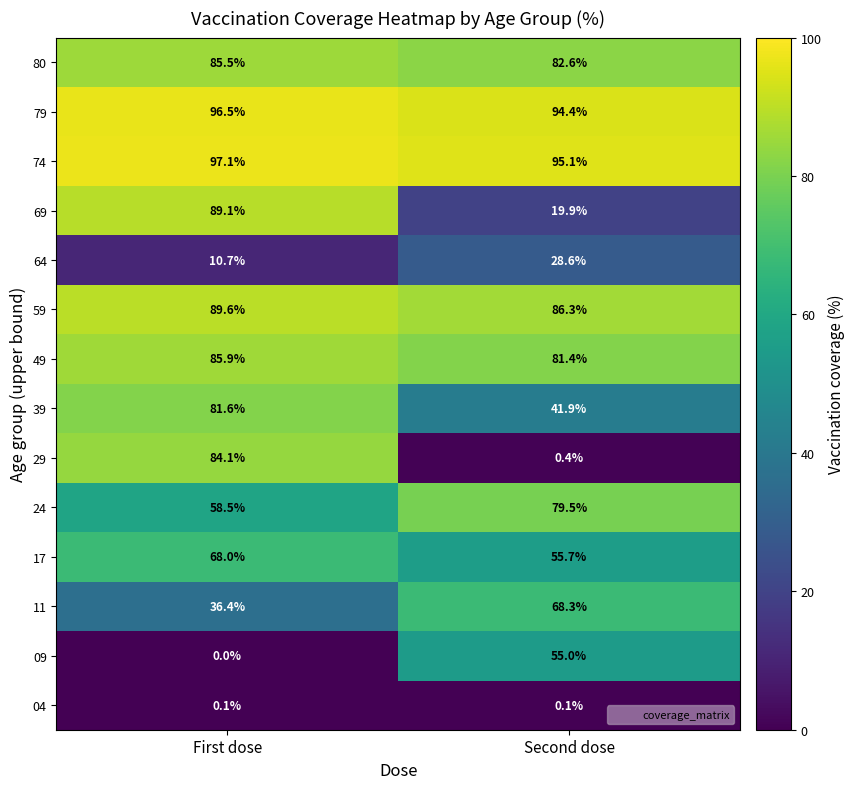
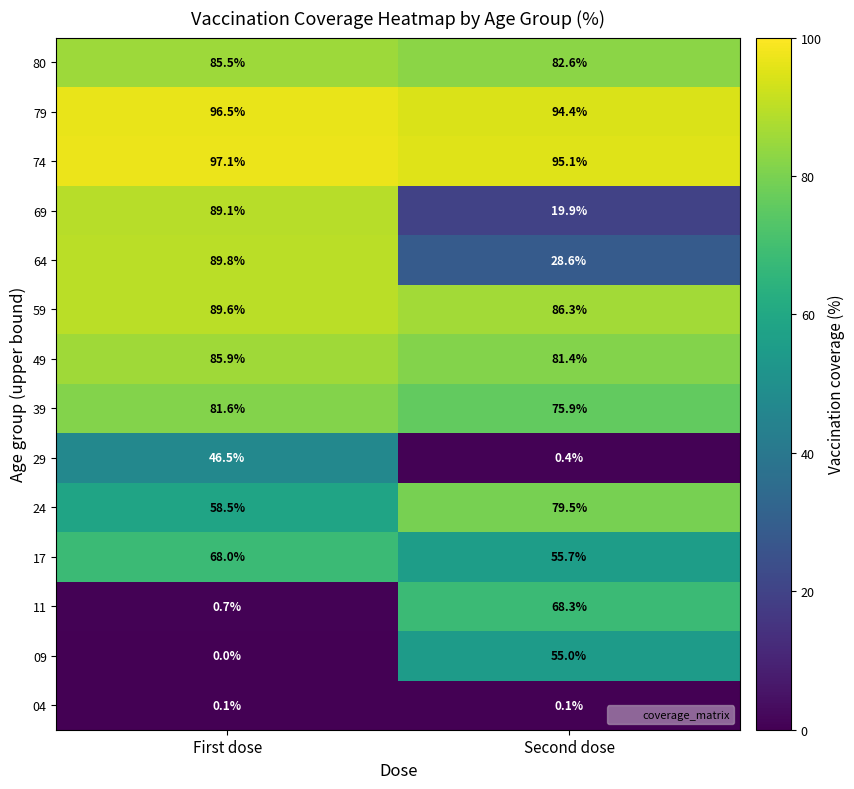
64, First dose: 10.7% -> 89.8%
39, Second dose: 41.9% -> 75.9%
29, First dose: 84.1% -> 46.5%
11, First dose: 36.4% -> 0.7%
